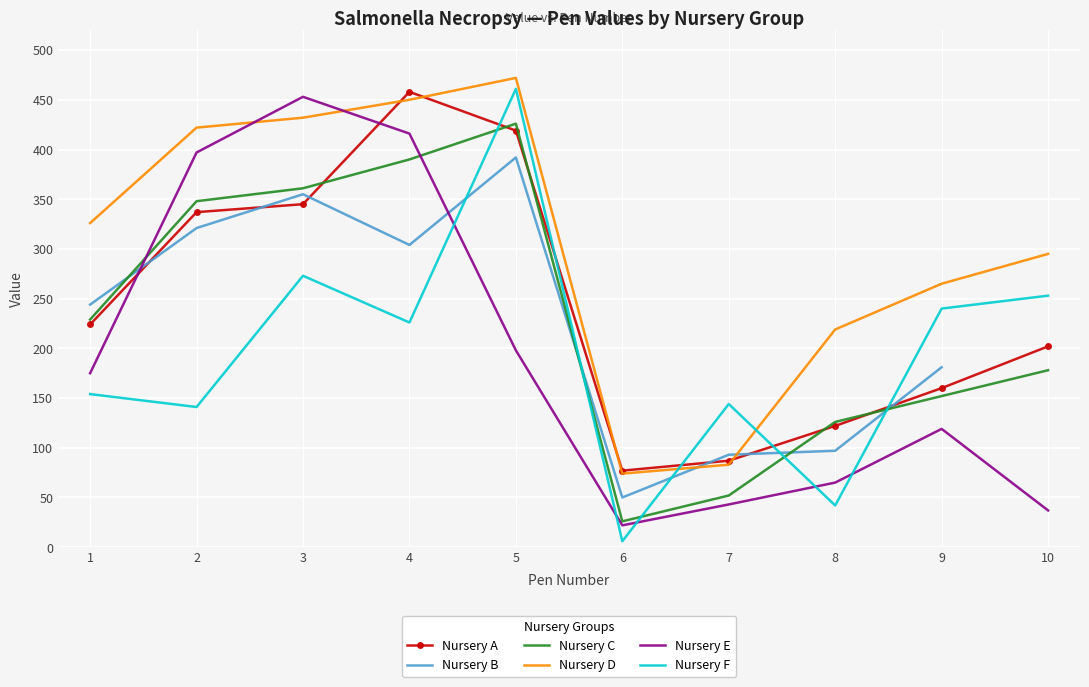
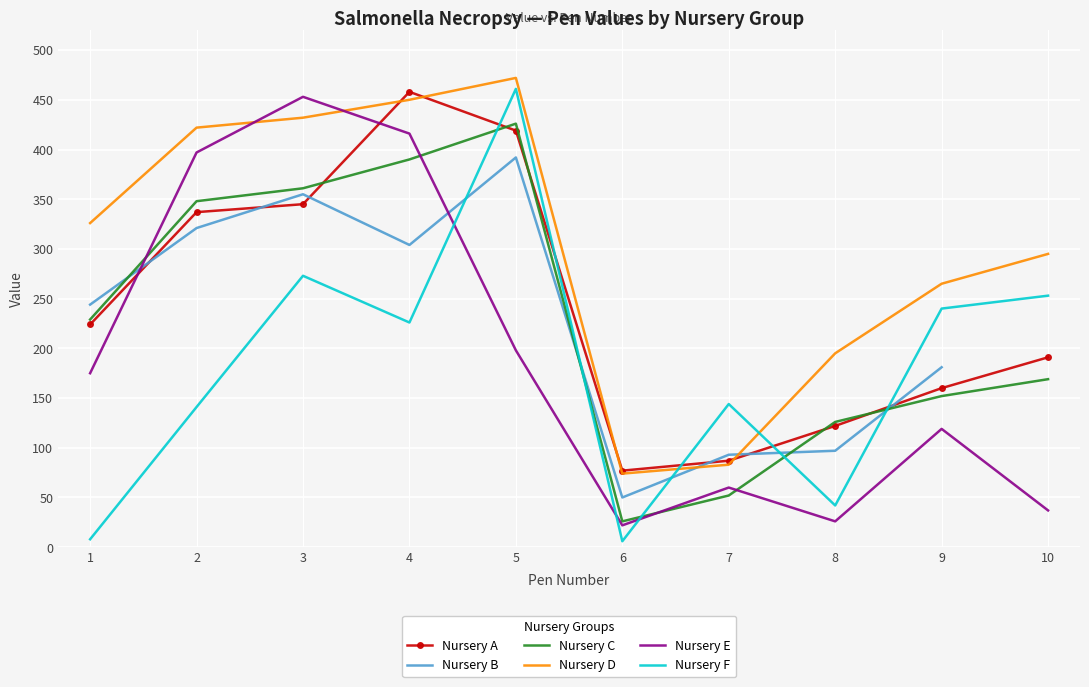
Nursery F, 1: 150 -> 10
Nursery E, 7: 40 -> 60
Nursery D, 8: 220 -> 200
Nursery E, 8: 70 -> 30
Nursery A, 10: 200 -> 190
Nursery C, 10: 180 -> 170
